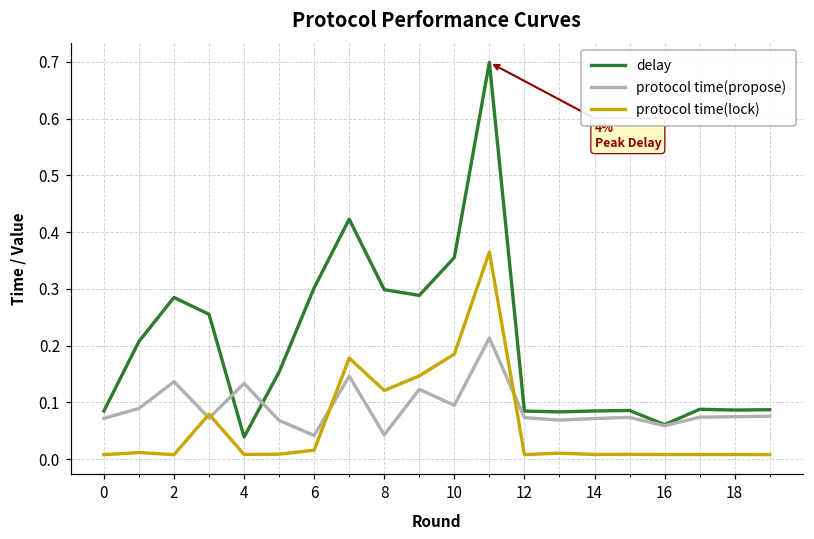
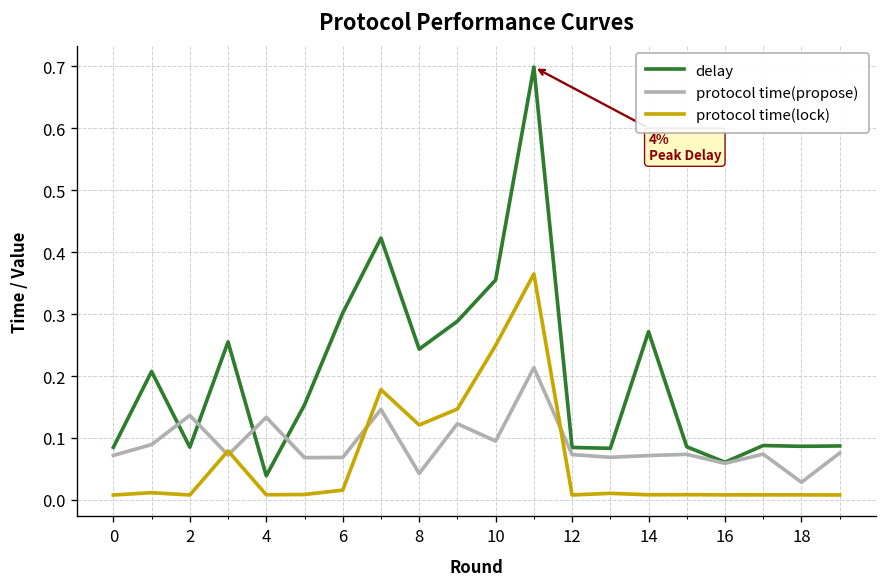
delay, 2: 0.28 -> 0.09
protocol time(propose), 6: 0.04 -> 0.07
delay, 8: 0.30 -> 0.24
protocol time(lock), 10: 0.19 -> 0.25
delay, 14: 0.08 -> 0.27
protocol time(propose), 18: 0.07 -> 0.03
